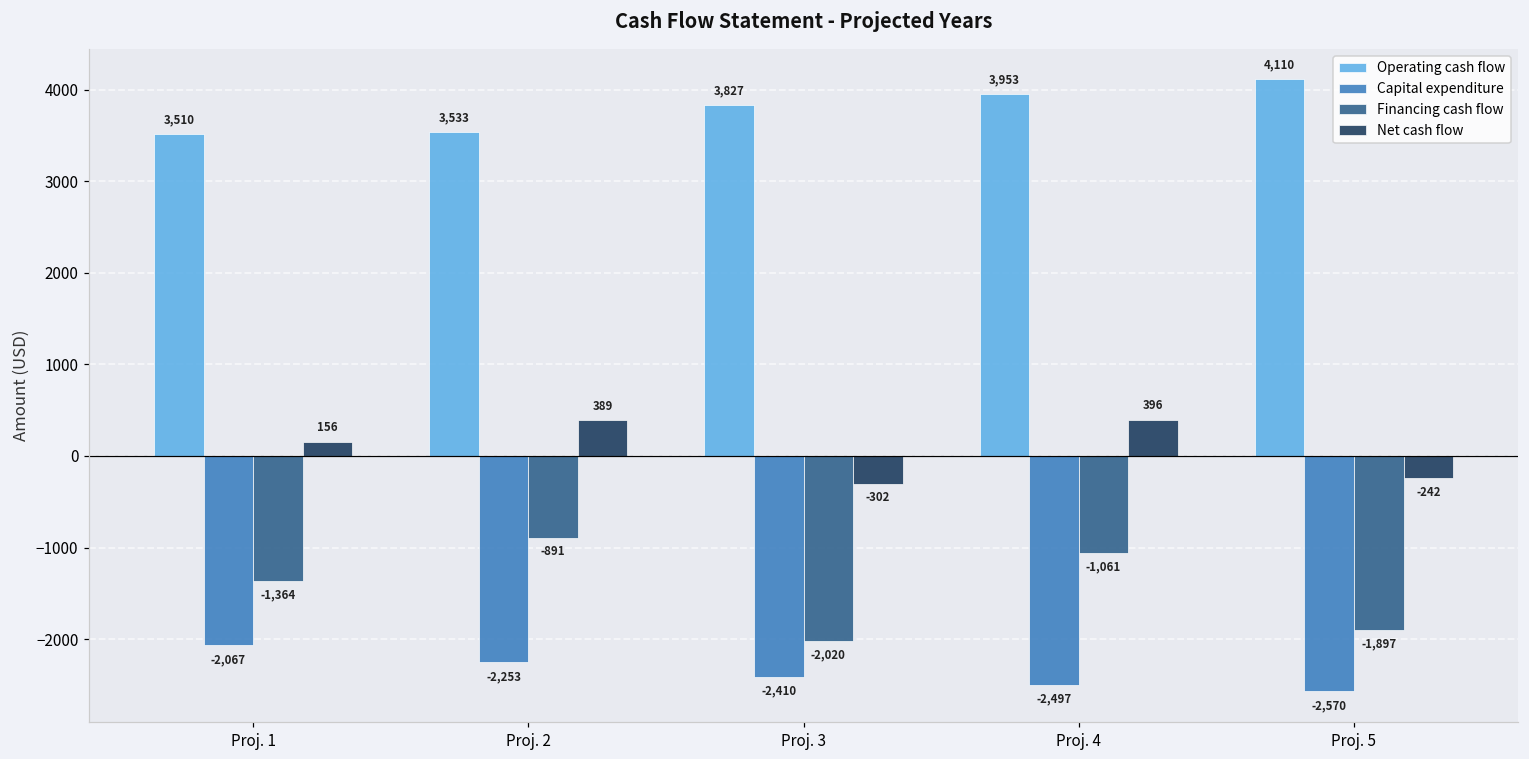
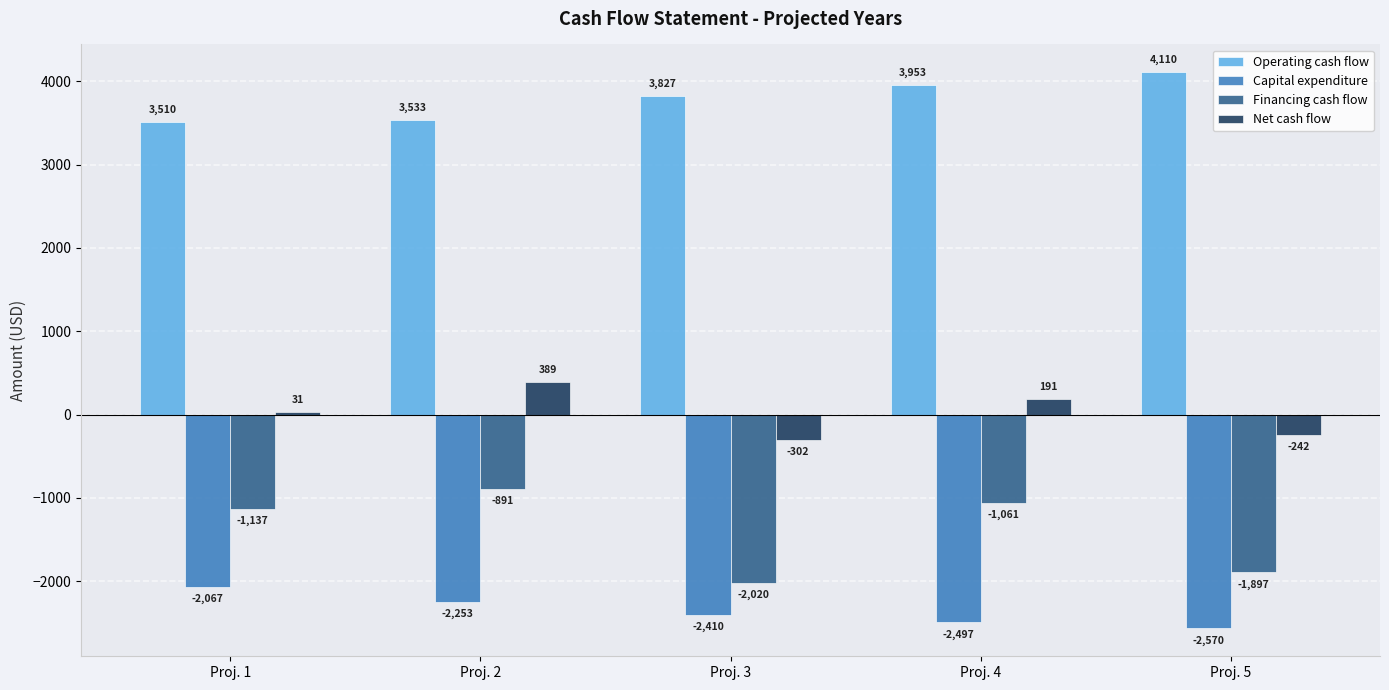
Financing cash flow, Proj. 1: -1,364 -> -1,137
Net cash flow, Proj. 1: 156 -> 31
Net cash flow, Proj. 4: 396 -> 191
